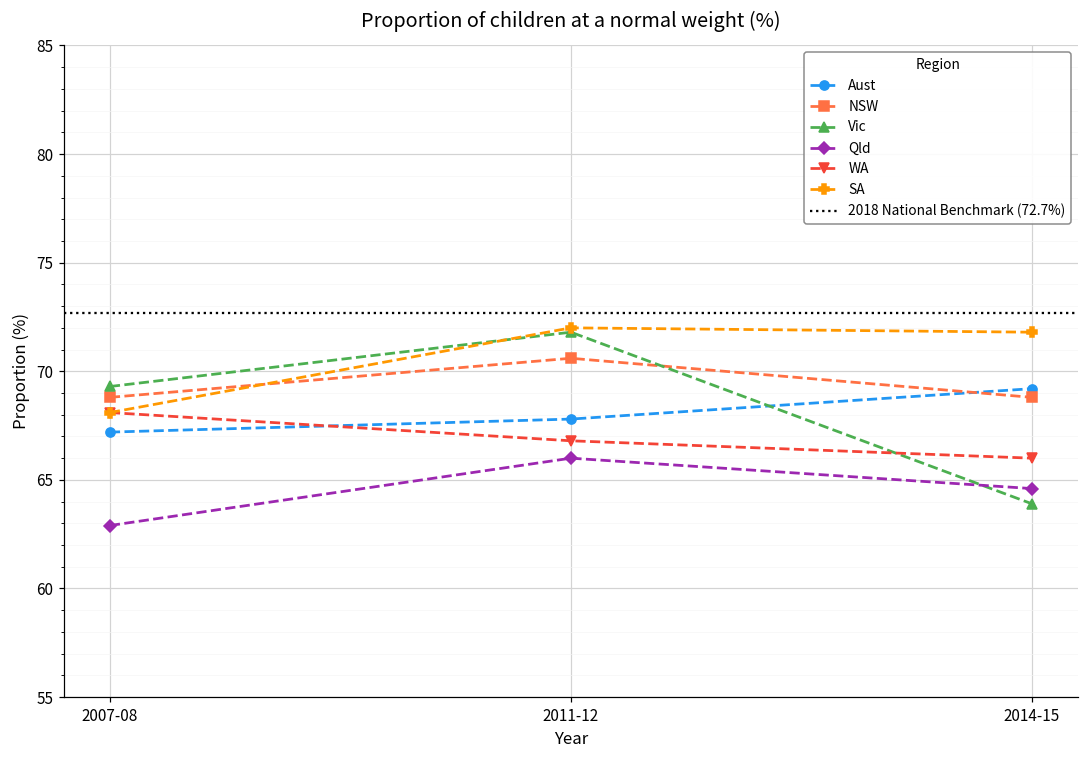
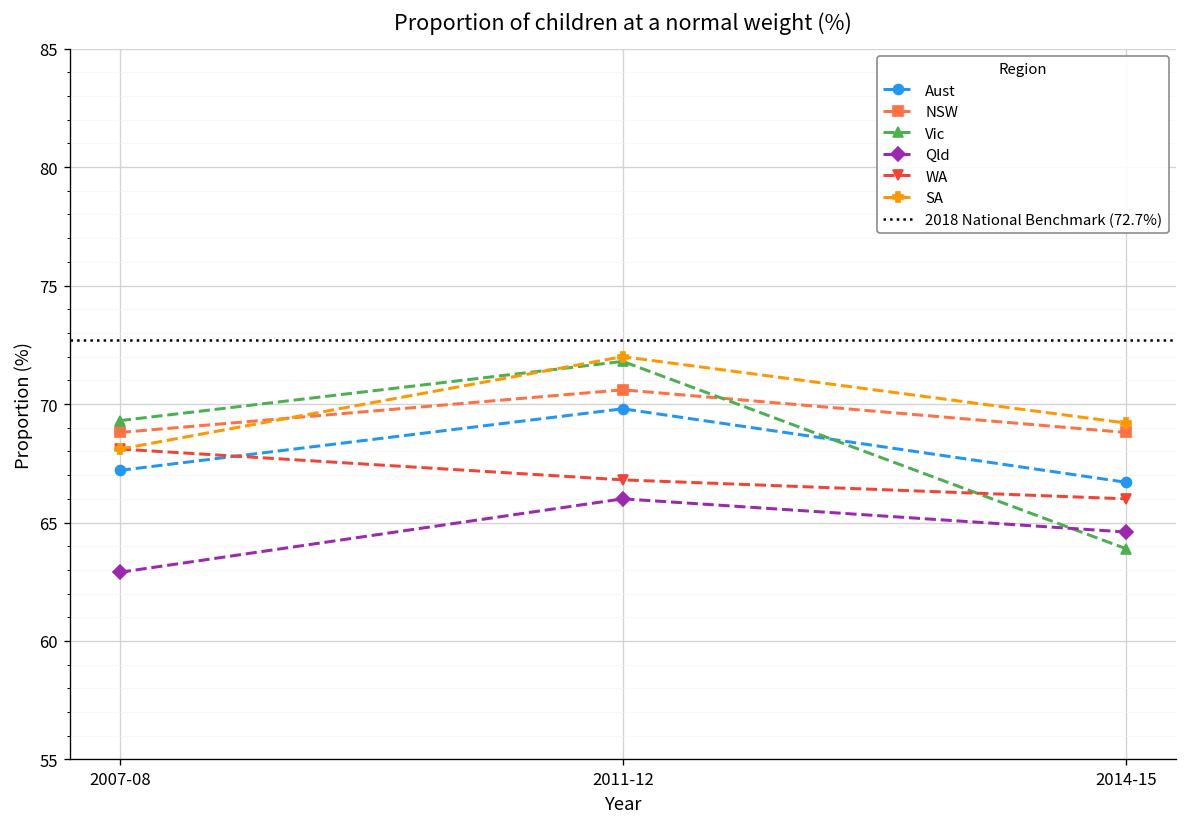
Aust, 2011-12: 67.8 -> 69.8
Aust, 2014-15: 69.2 -> 66.7
SA, 2014-15: 71.8 -> 69.2
